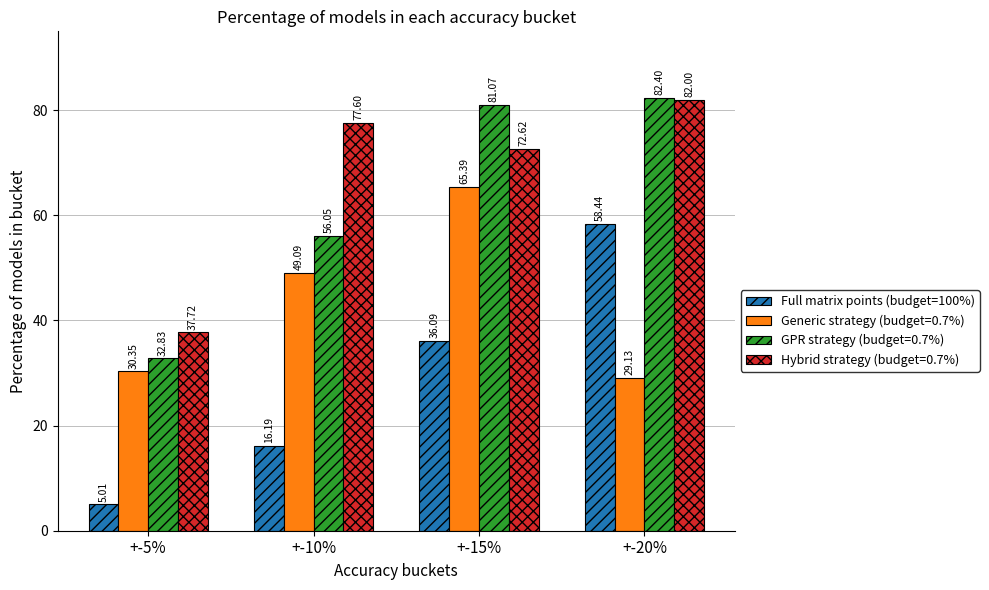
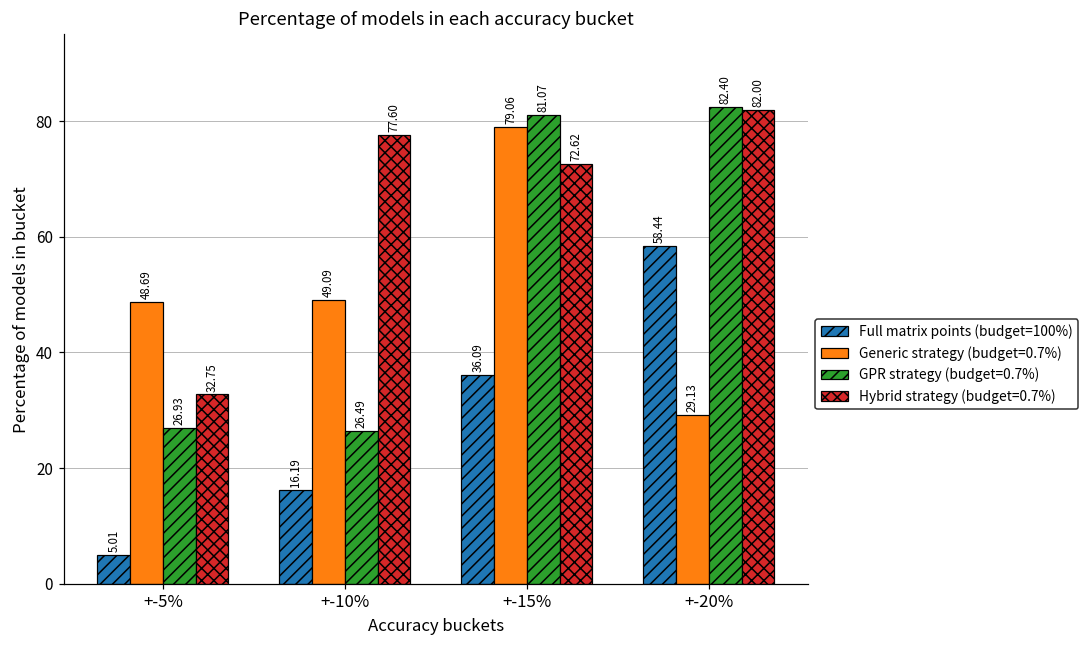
Generic strategy (budget=0.7%), +-5%: 30.35 -> 48.69
GPR strategy (budget=0.7%), +-5%: 32.83 -> 26.93
Hybrid strategy (budget=0.7%), +-5%: 37.72 -> 32.75
GPR strategy (budget=0.7%), +-10%: 56.05 -> 26.49
Generic strategy (budget=0.7%), +-15%: 65.39 -> 79.06
